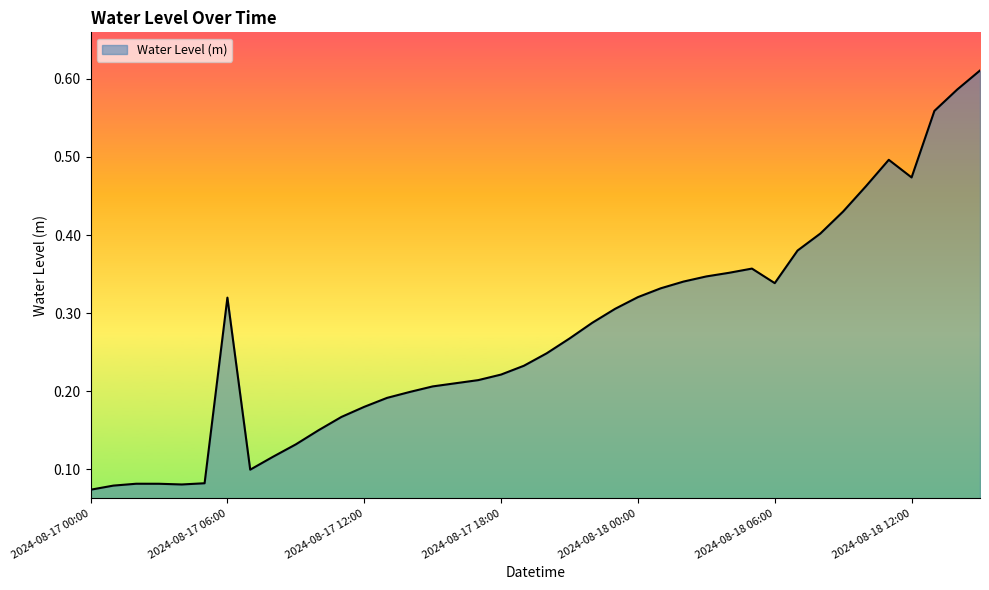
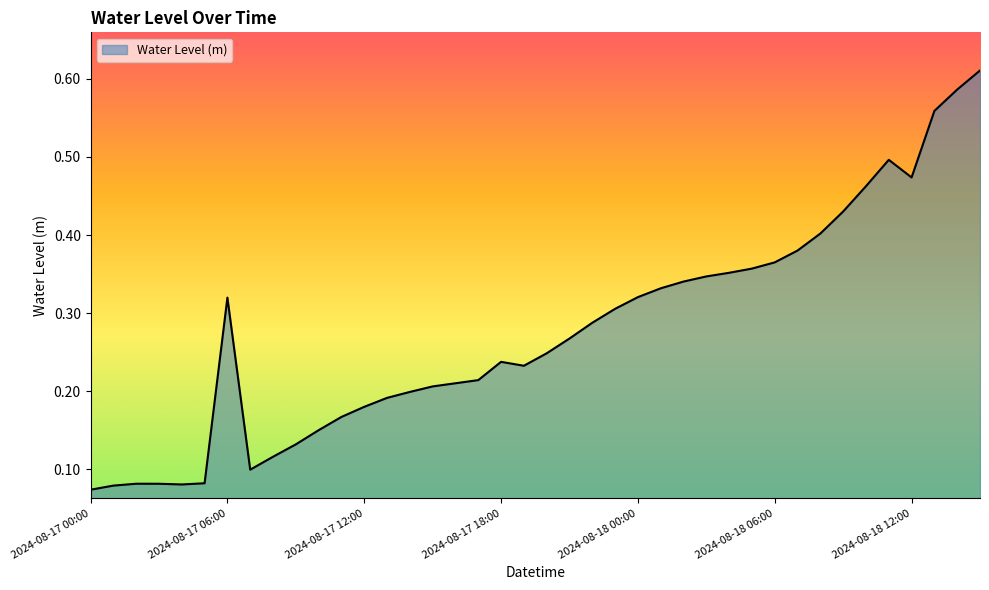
2024-08-17 18:00: 0.22 -> 0.24
2024-08-18 06:00: 0.34 -> 0.37
